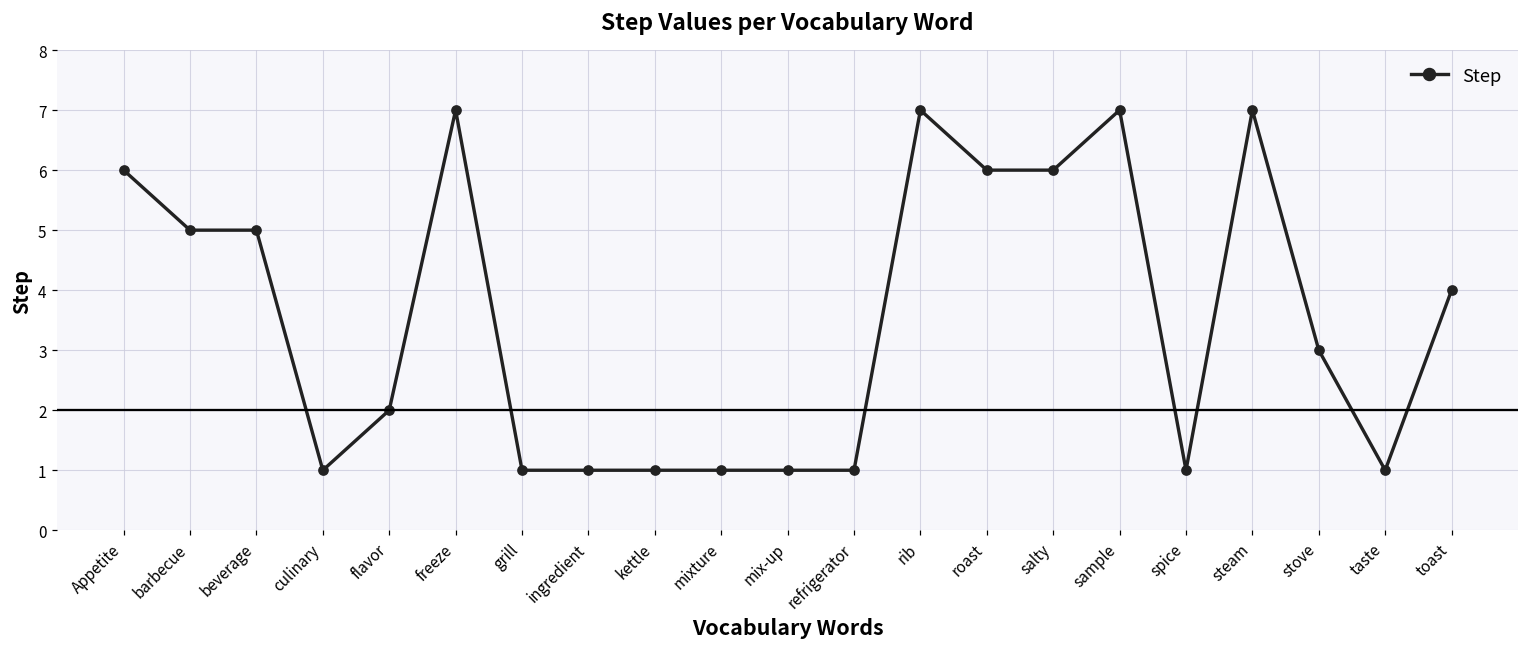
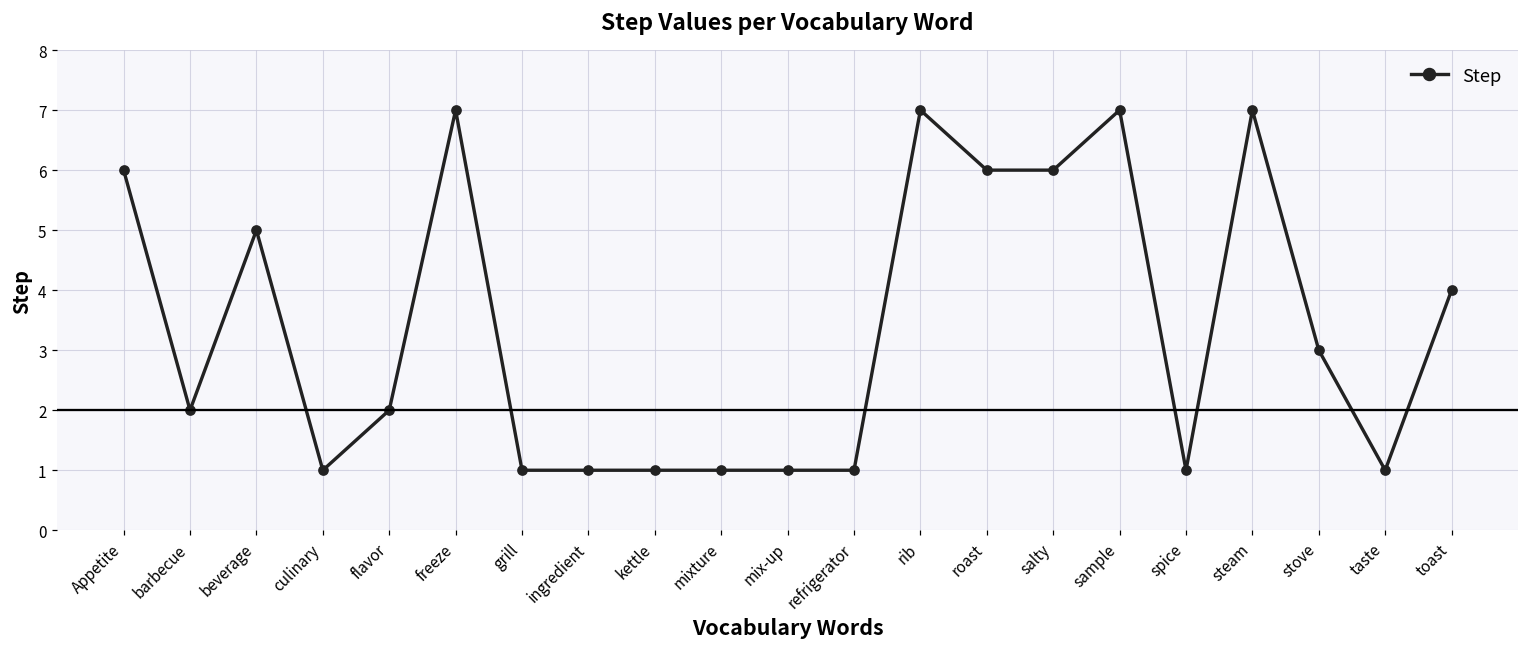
barbecue: 5 -> 2
